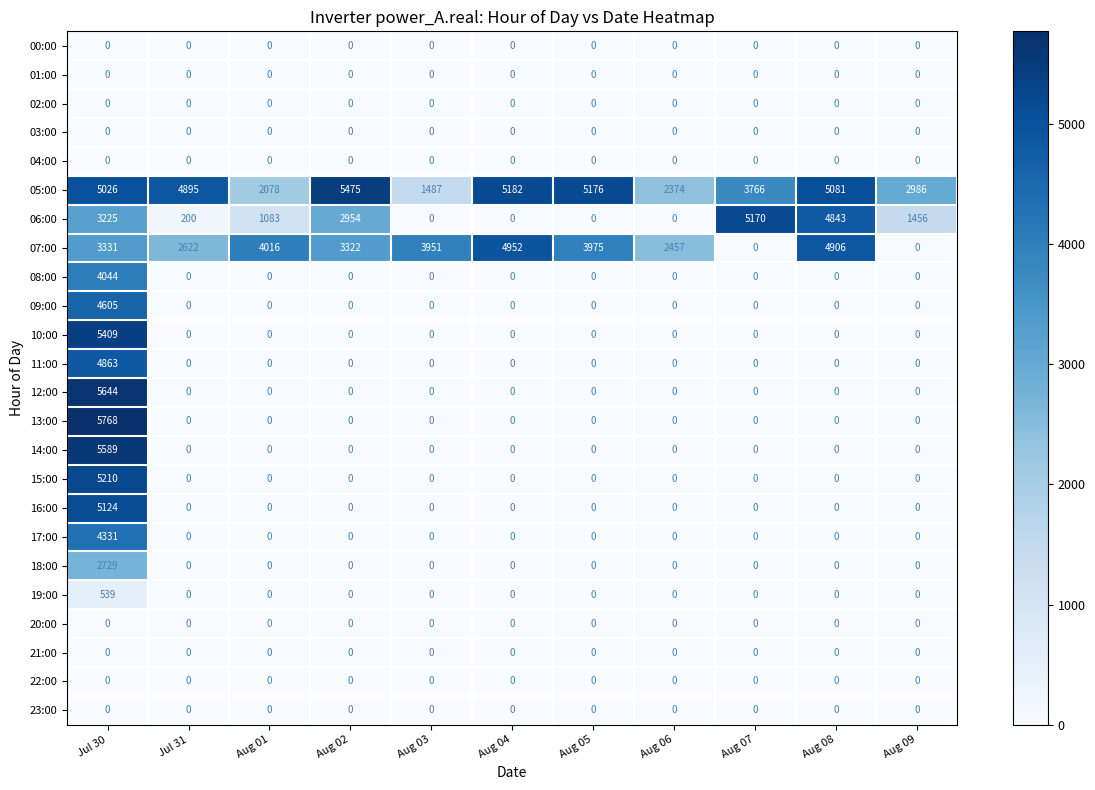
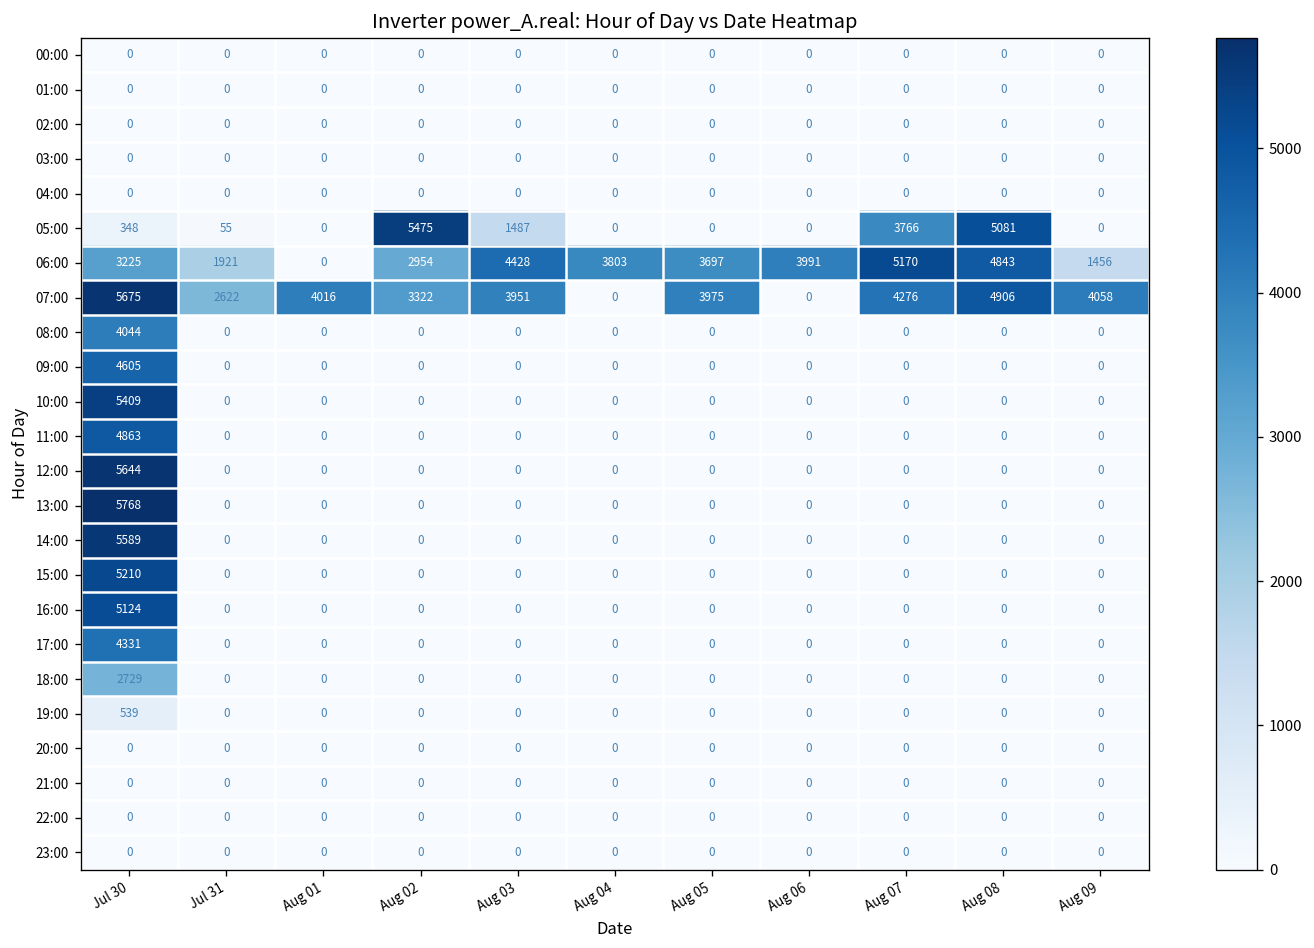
05:00, Jul 30: 5026 -> 348
05:00, Jul 31: 4895 -> 55
05:00, Aug 01: 2078 -> 0
05:00, Aug 04: 5182 -> 0
05:00, Aug 05: 5176 -> 0
05:00, Aug 06: 2374 -> 0
05:00, Aug 09: 2986 -> 0
06:00, Jul 31: 200 -> 1921
06:00, Aug 01: 1083 -> 0
06:00, Aug 03: 0 -> 4428
06:00, Aug 04: 0 -> 3803
06:00, Aug 05: 0 -> 3697
06:00, Aug 06: 0 -> 3991
07:00, Jul 30: 3331 -> 5675
07:00, Aug 04: 4952 -> 0
07:00, Aug 06: 2457 -> 0
07:00, Aug 07: 0 -> 4276
07:00, Aug 09: 0 -> 4058
